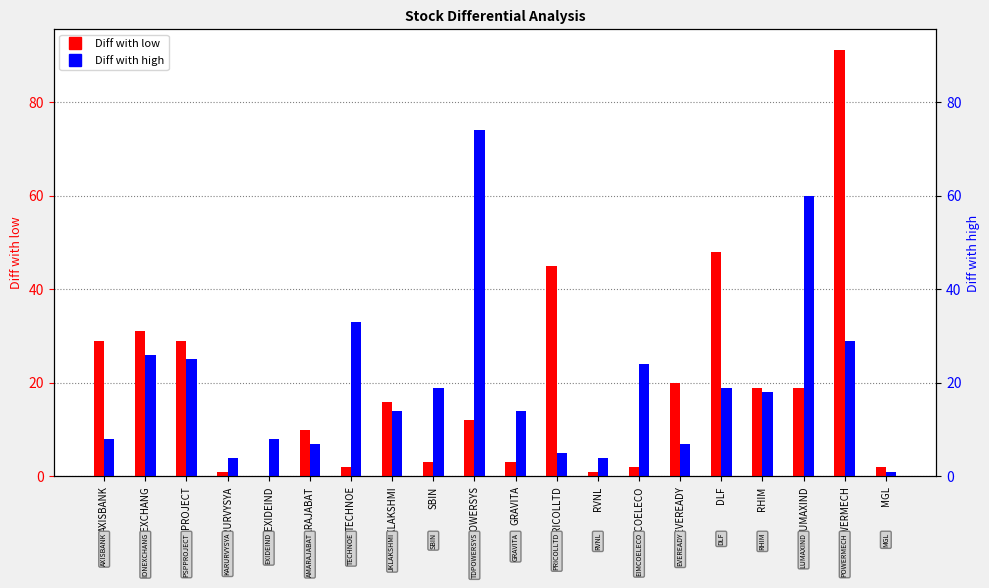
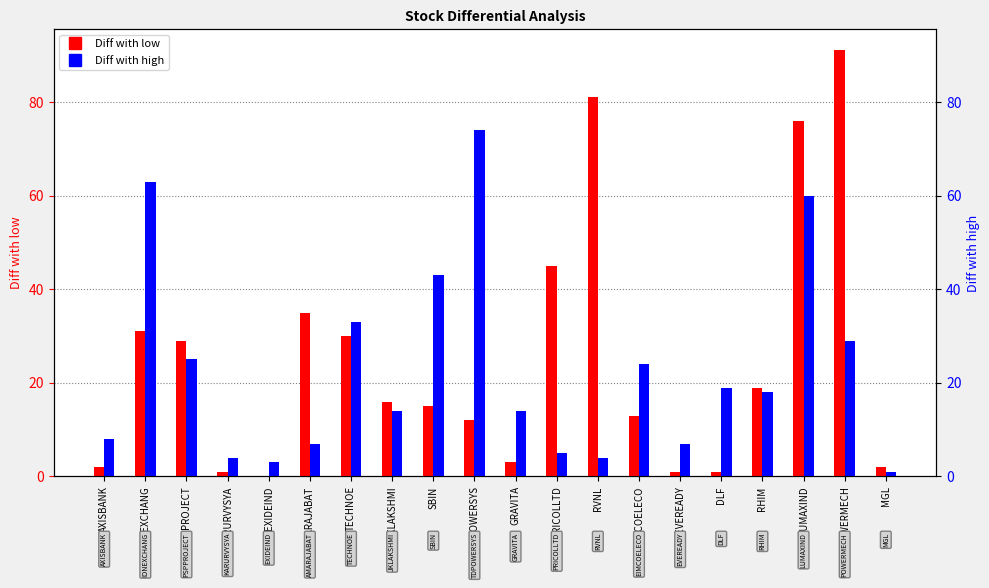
Diff with low, AXISBANK: 29 -> 2
Diff with high, IONEXCHANG: 26 -> 63
Diff with high, EXIDEIND: 8 -> 3
Diff with low, AMARAJABAT: 10 -> 35
Diff with low, TECHNOE: 2 -> 30
Diff with low, SBIN: 3 -> 15
Diff with high, SBIN: 19 -> 43
Diff with low, RVNL: 1 -> 81
Diff with low, EIMCOELECO: 2 -> 13
Diff with low, EVEREADY: 20 -> 1
Diff with low, DLF: 48 -> 1
Diff with low, LUMAXIND: 19 -> 76
